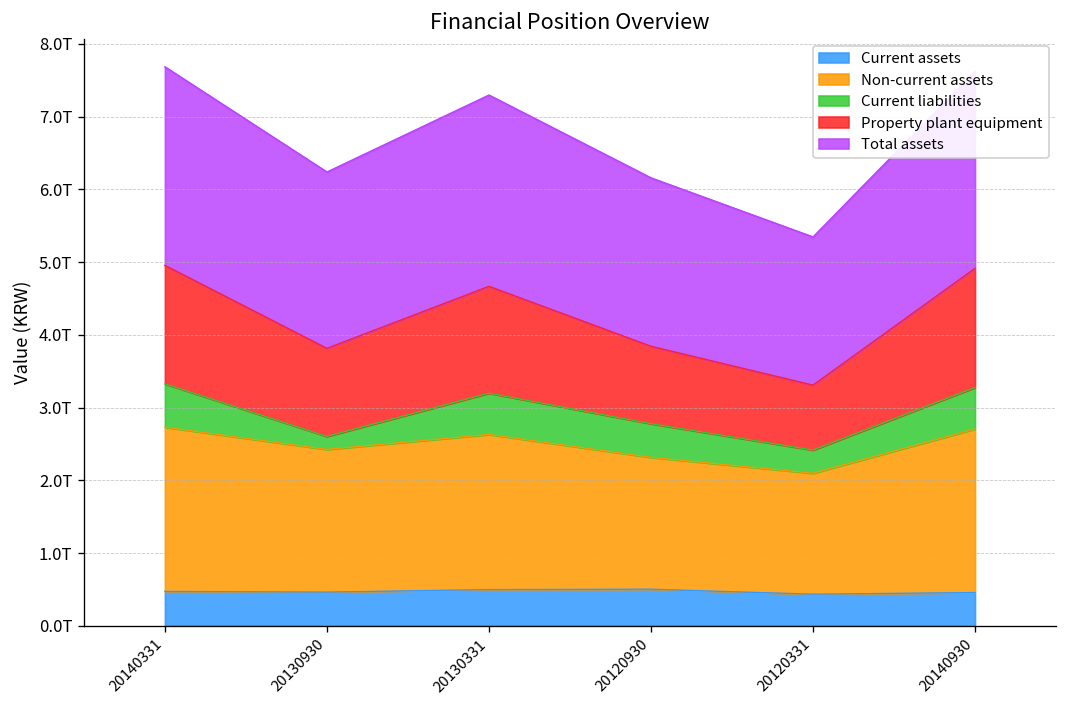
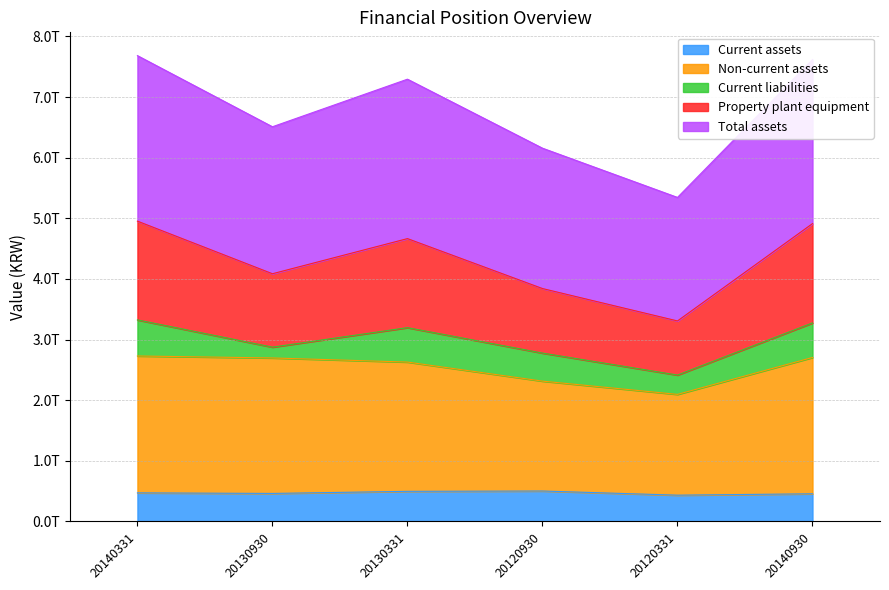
Non-current assets, 20130930: 2.0T -> 2.2T
